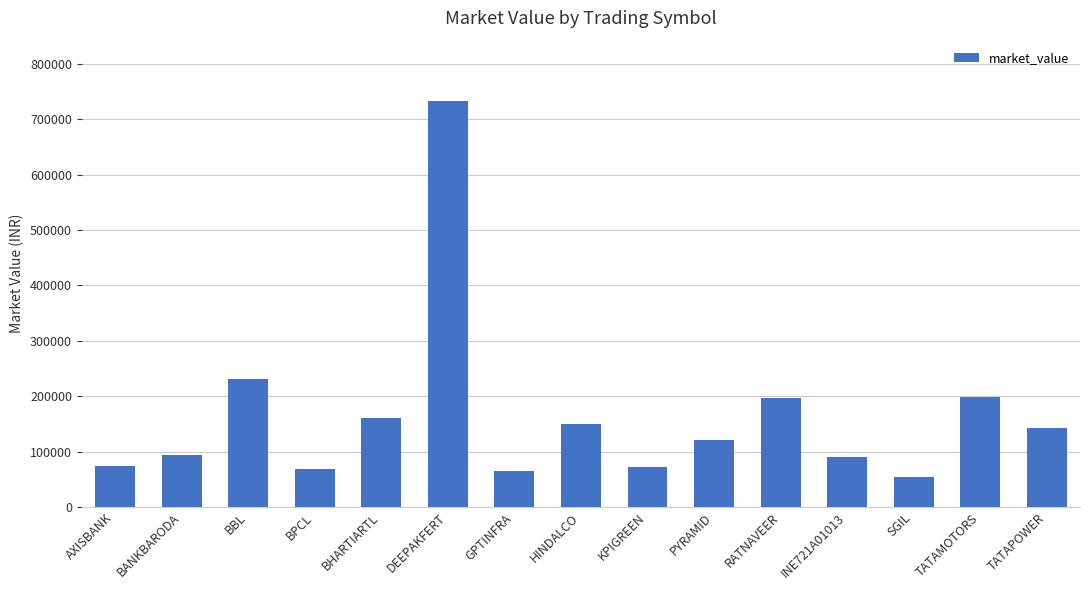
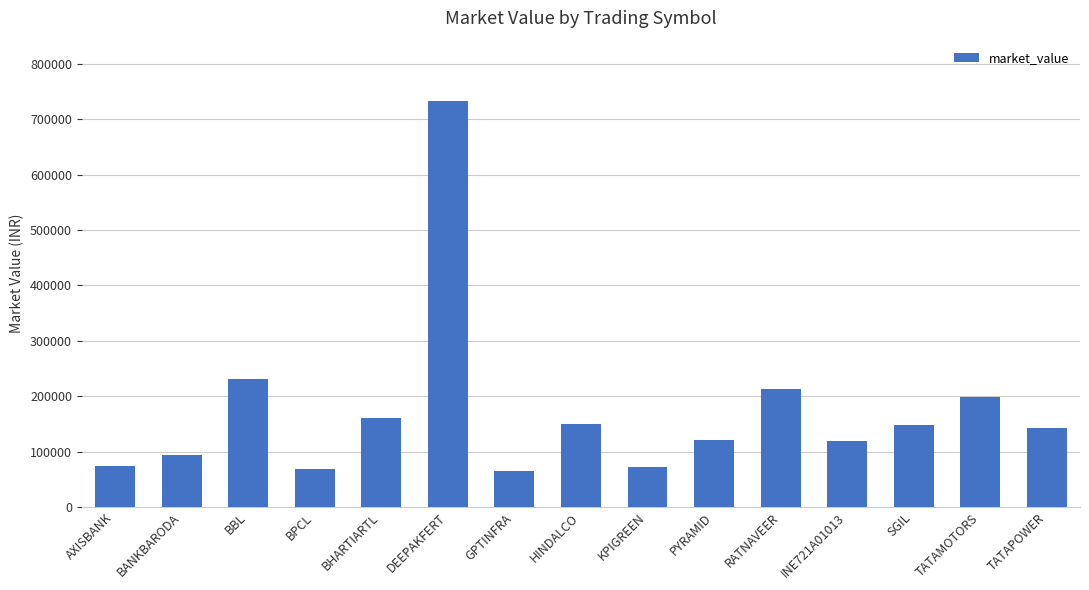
RATNAVEER: 200000 -> 210000
INE721A01013: 90000 -> 120000
SGIL: 50000 -> 150000
